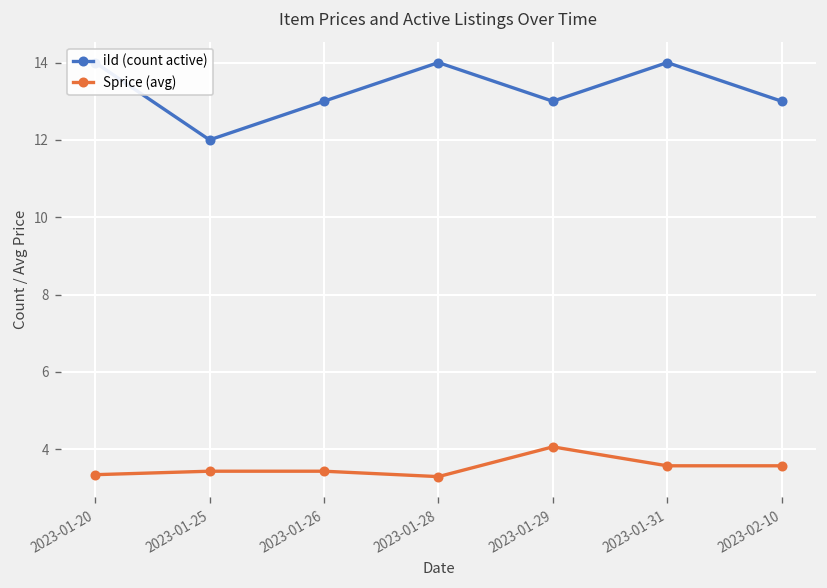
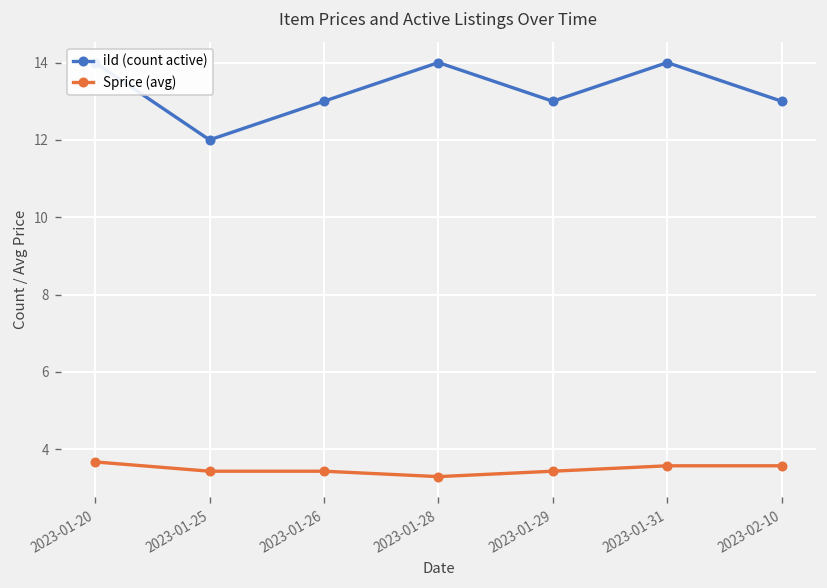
Sprice (avg), 2023-01-20: 3.3 -> 3.7
Sprice (avg), 2023-01-29: 4.1 -> 3.4
